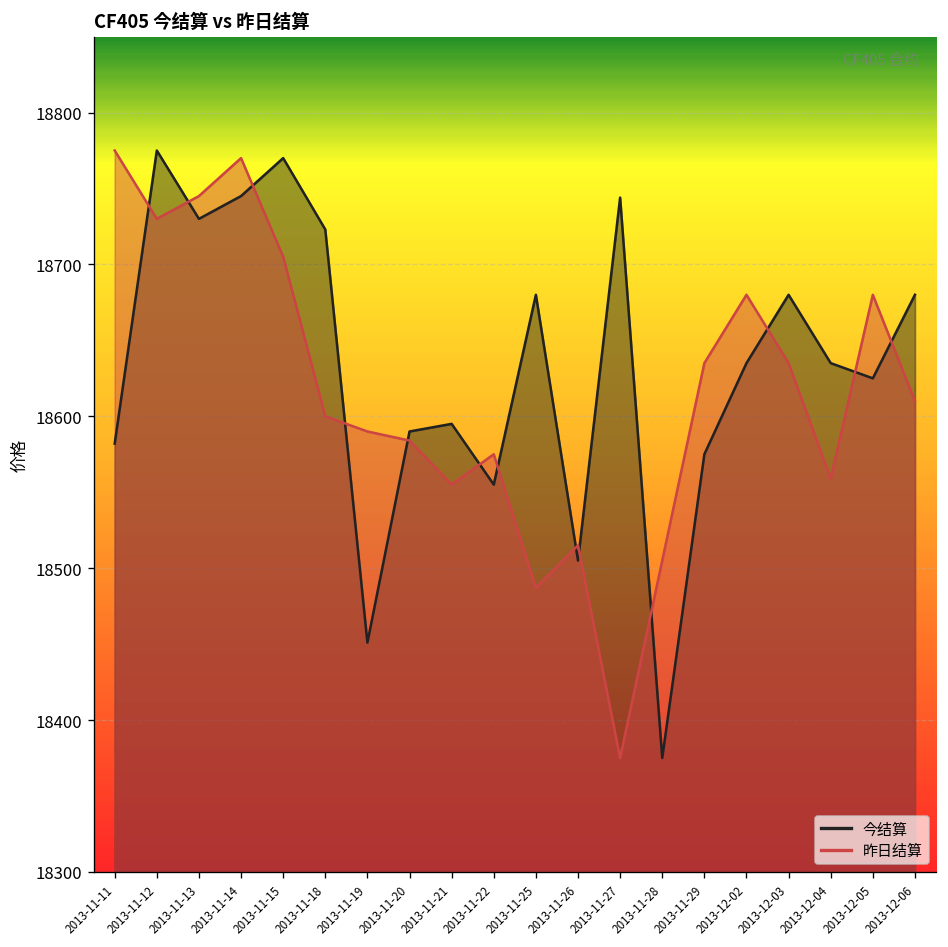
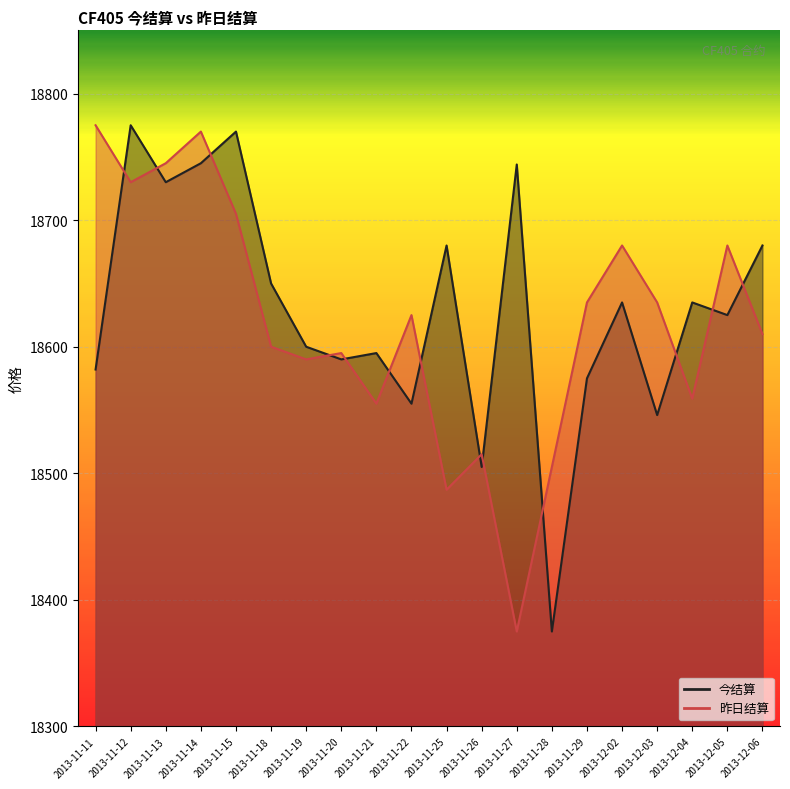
今结算, 2013-11-18: 18723 -> 18650
今结算, 2013-11-19: 18451 -> 18600
昨日结算, 2013-11-20: 18584 -> 18595
昨日结算, 2013-11-22: 18575 -> 18625
今结算, 2013-12-03: 18680 -> 18546
